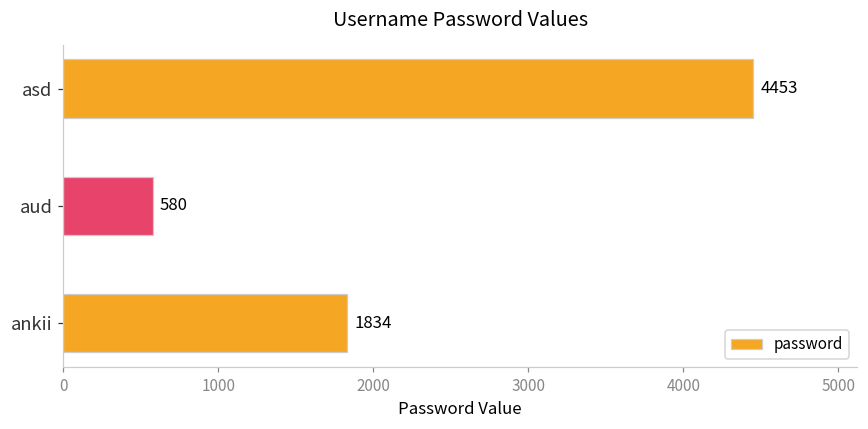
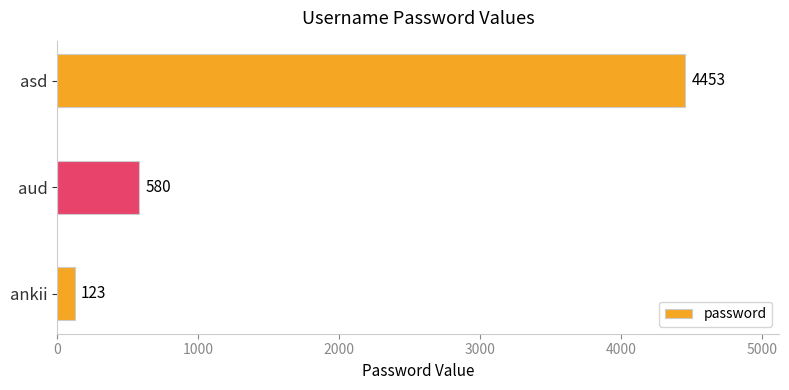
ankii: 1834 -> 123
